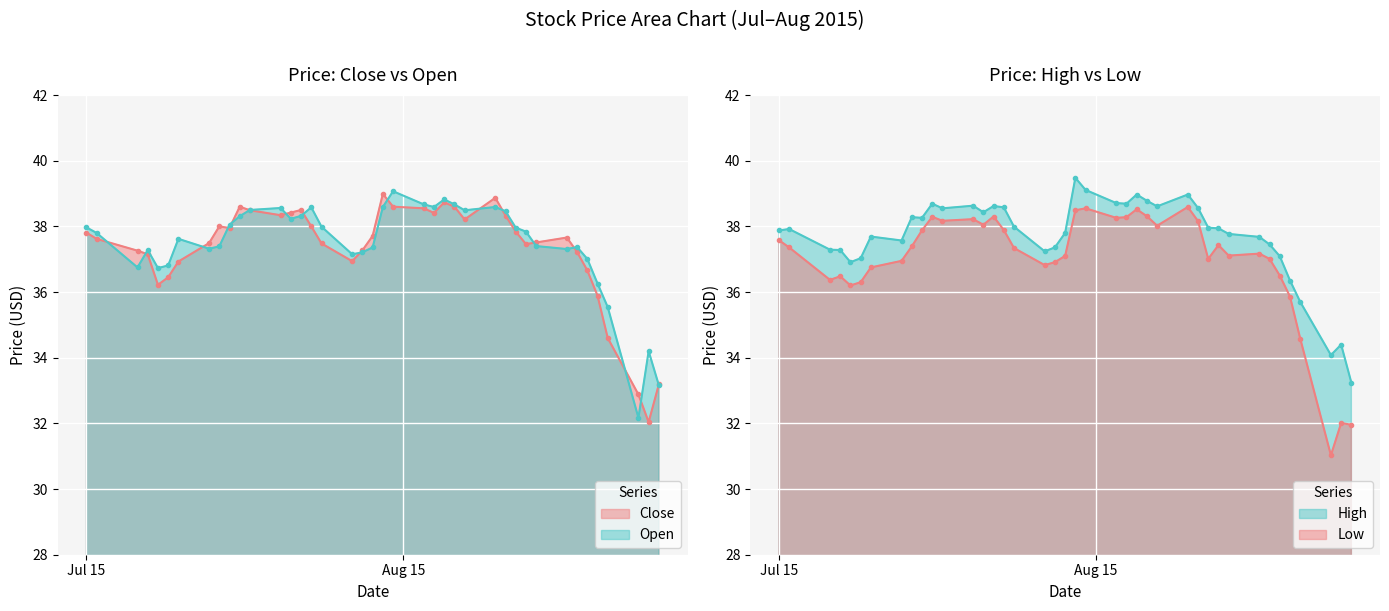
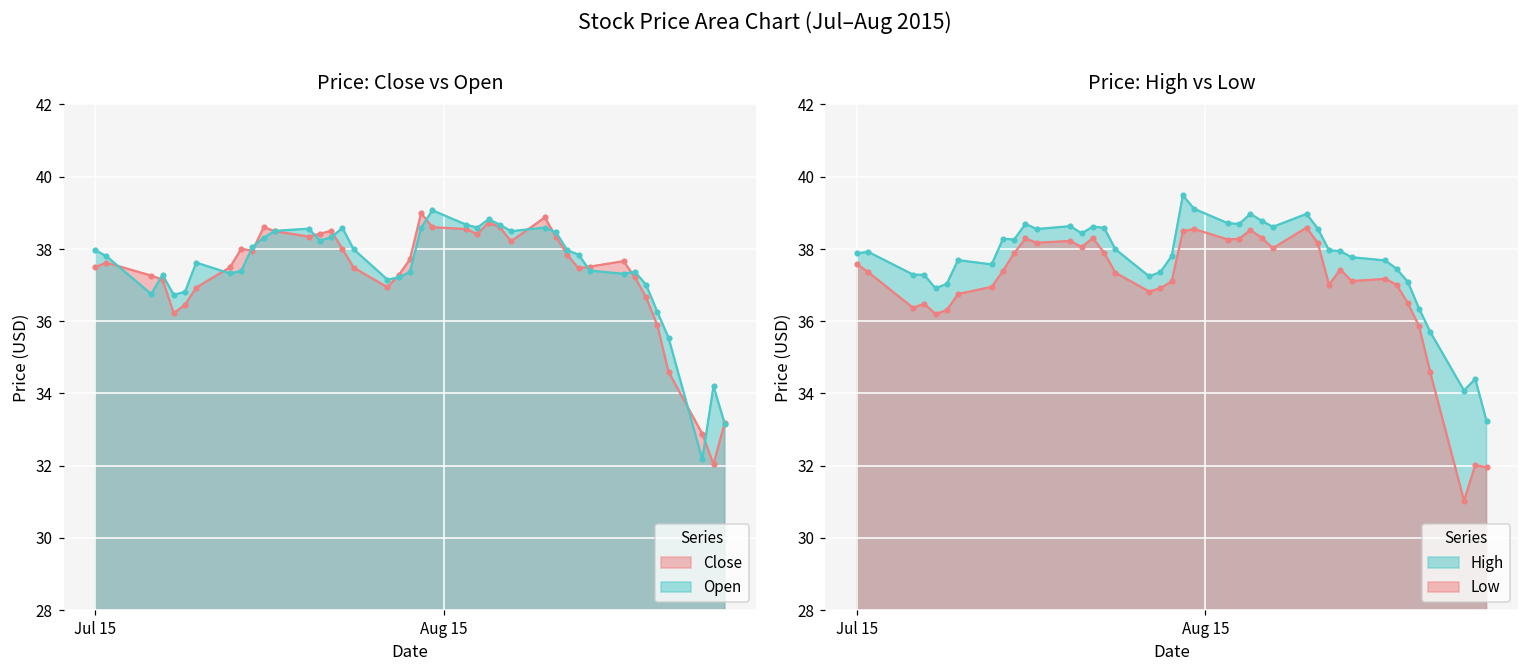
Price: Close vs Open, Close, Jul 15: 37.8 -> 37.5
